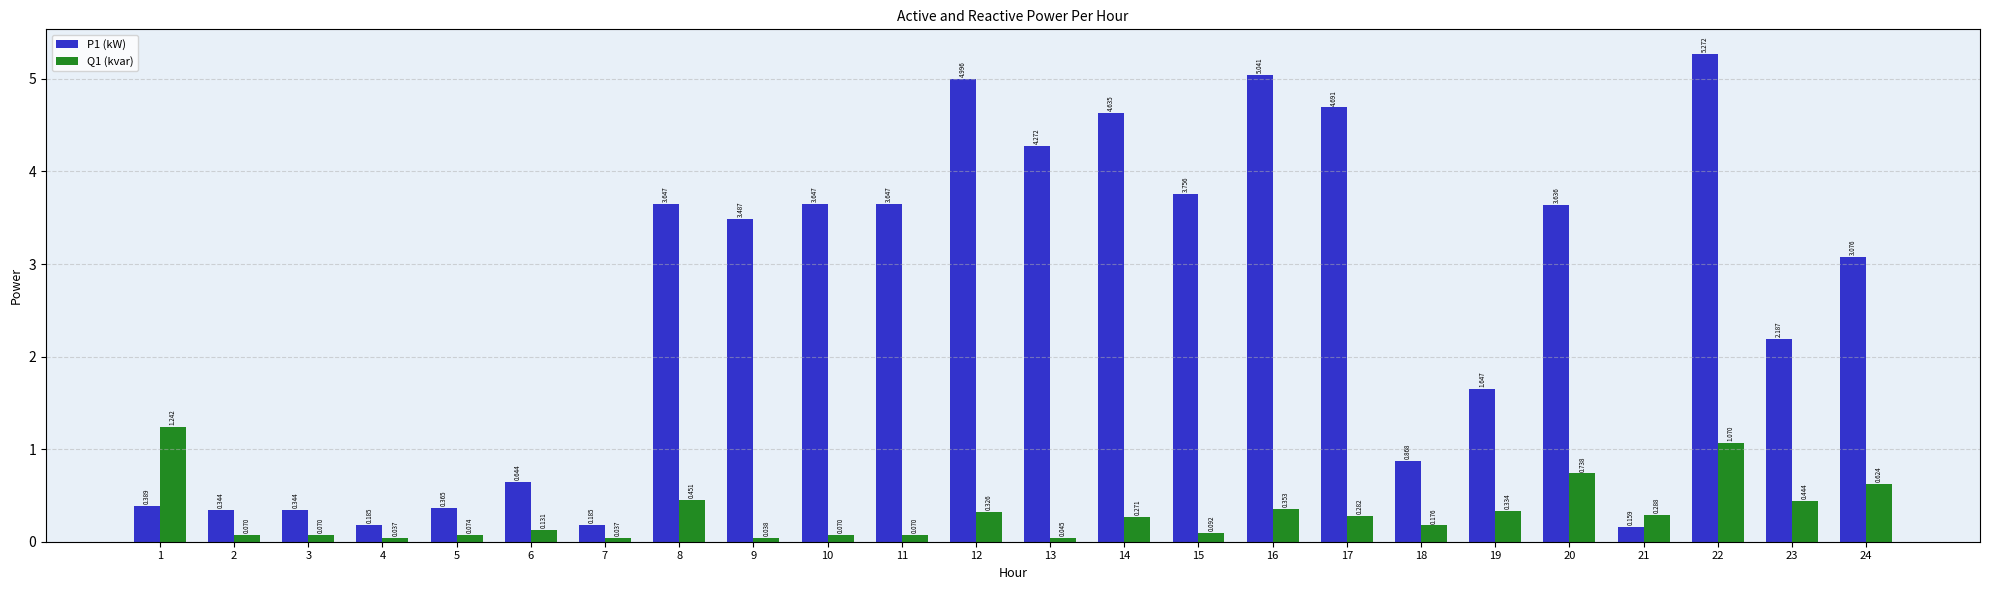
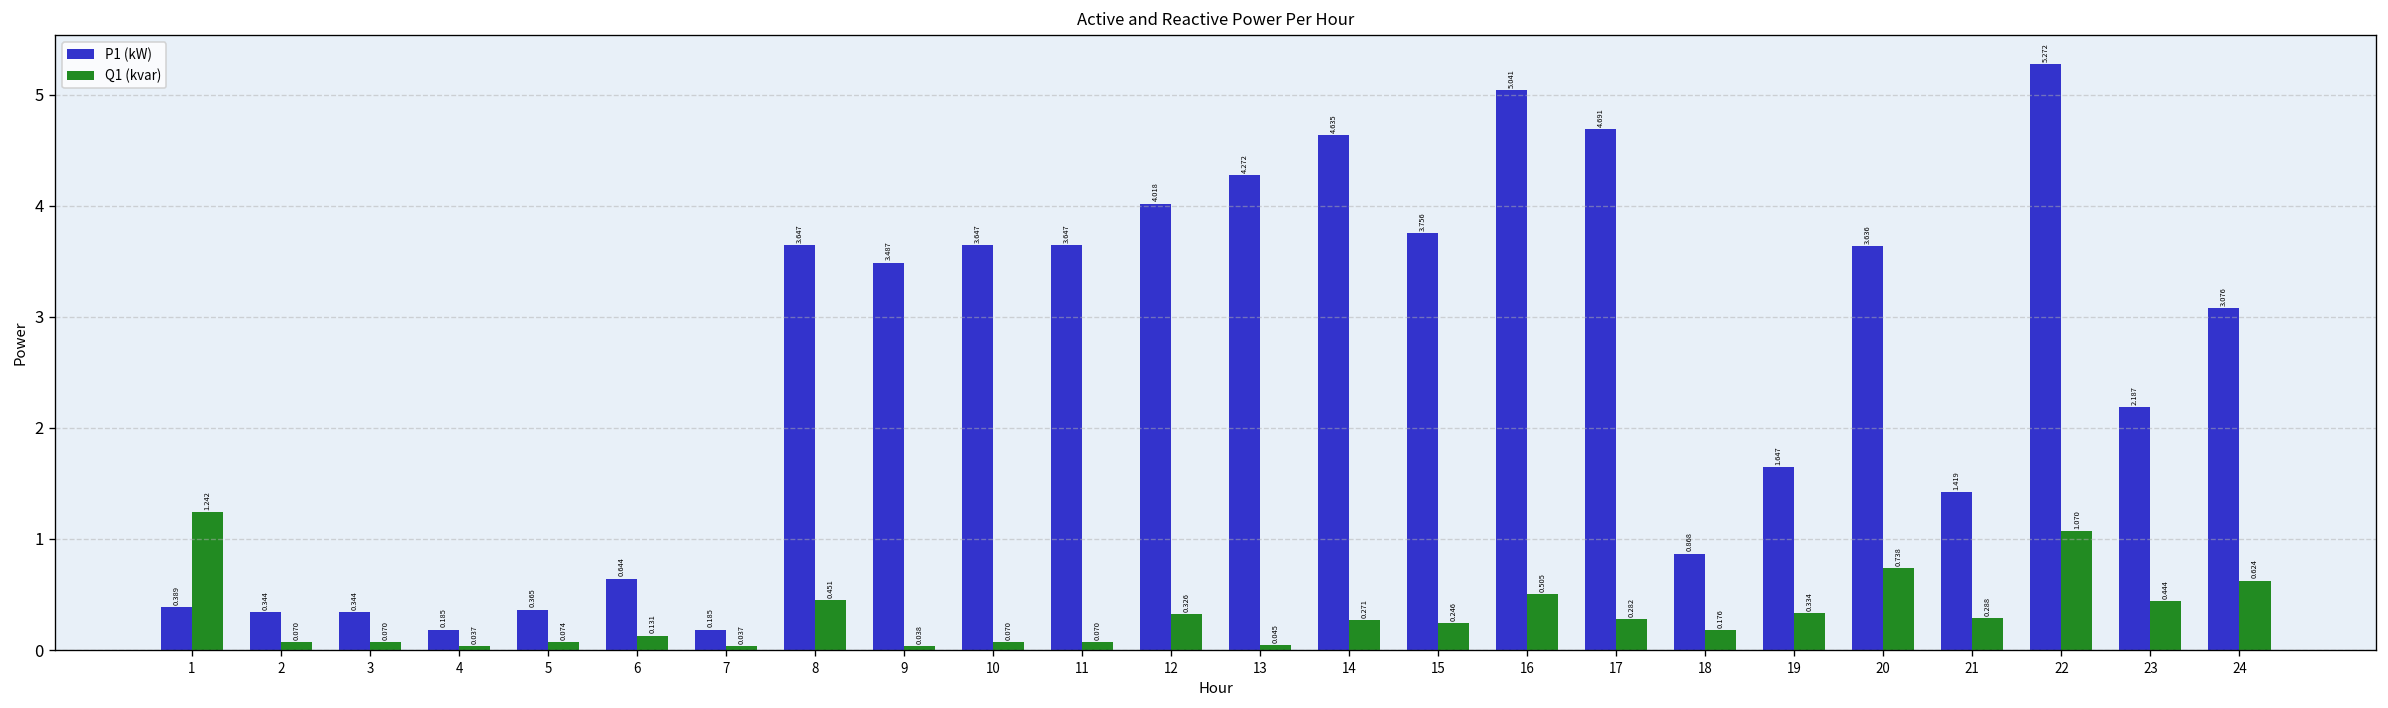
P1 (kW), 12: 4.996 -> 4.018
Q1 (kvar), 15: 0.092 -> 0.246
Q1 (kvar), 16: 0.353 -> 0.505
P1 (kW), 21: 0.159 -> 1.419
